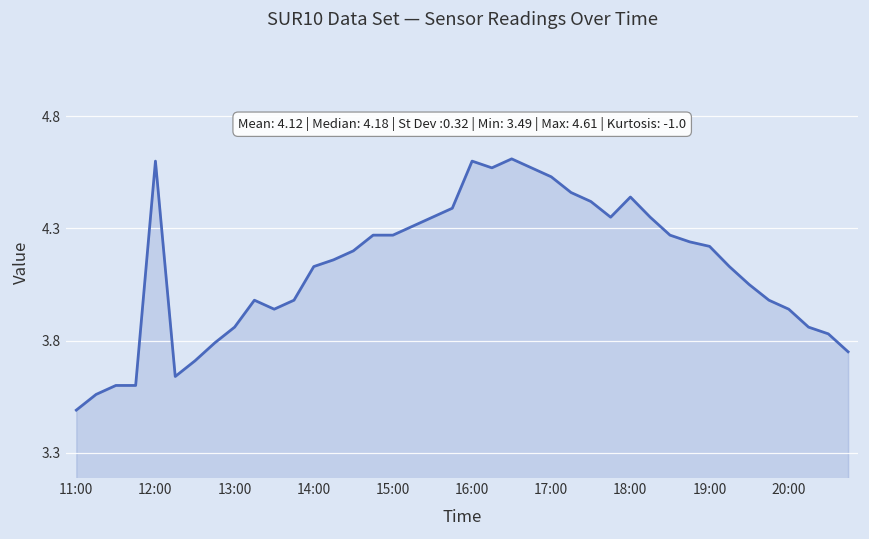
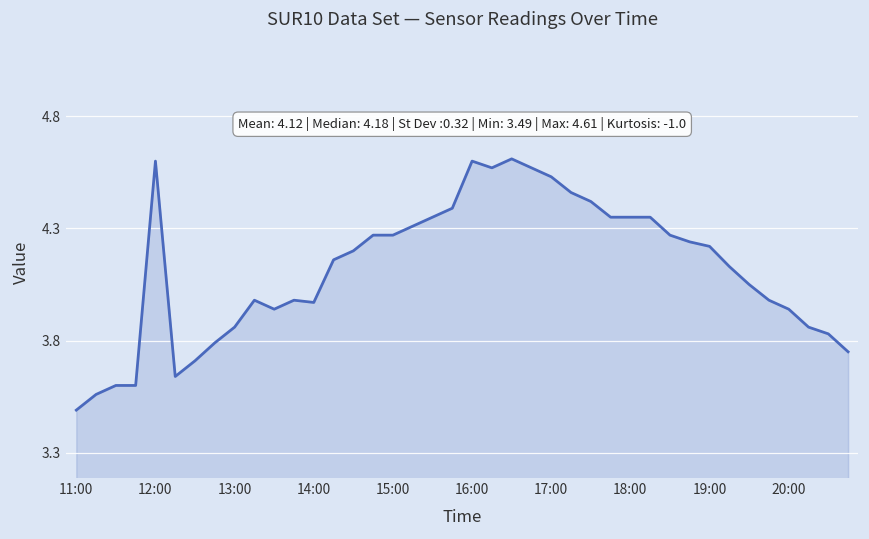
14:00: 4.13 -> 3.97
18:00: 4.44 -> 4.35
